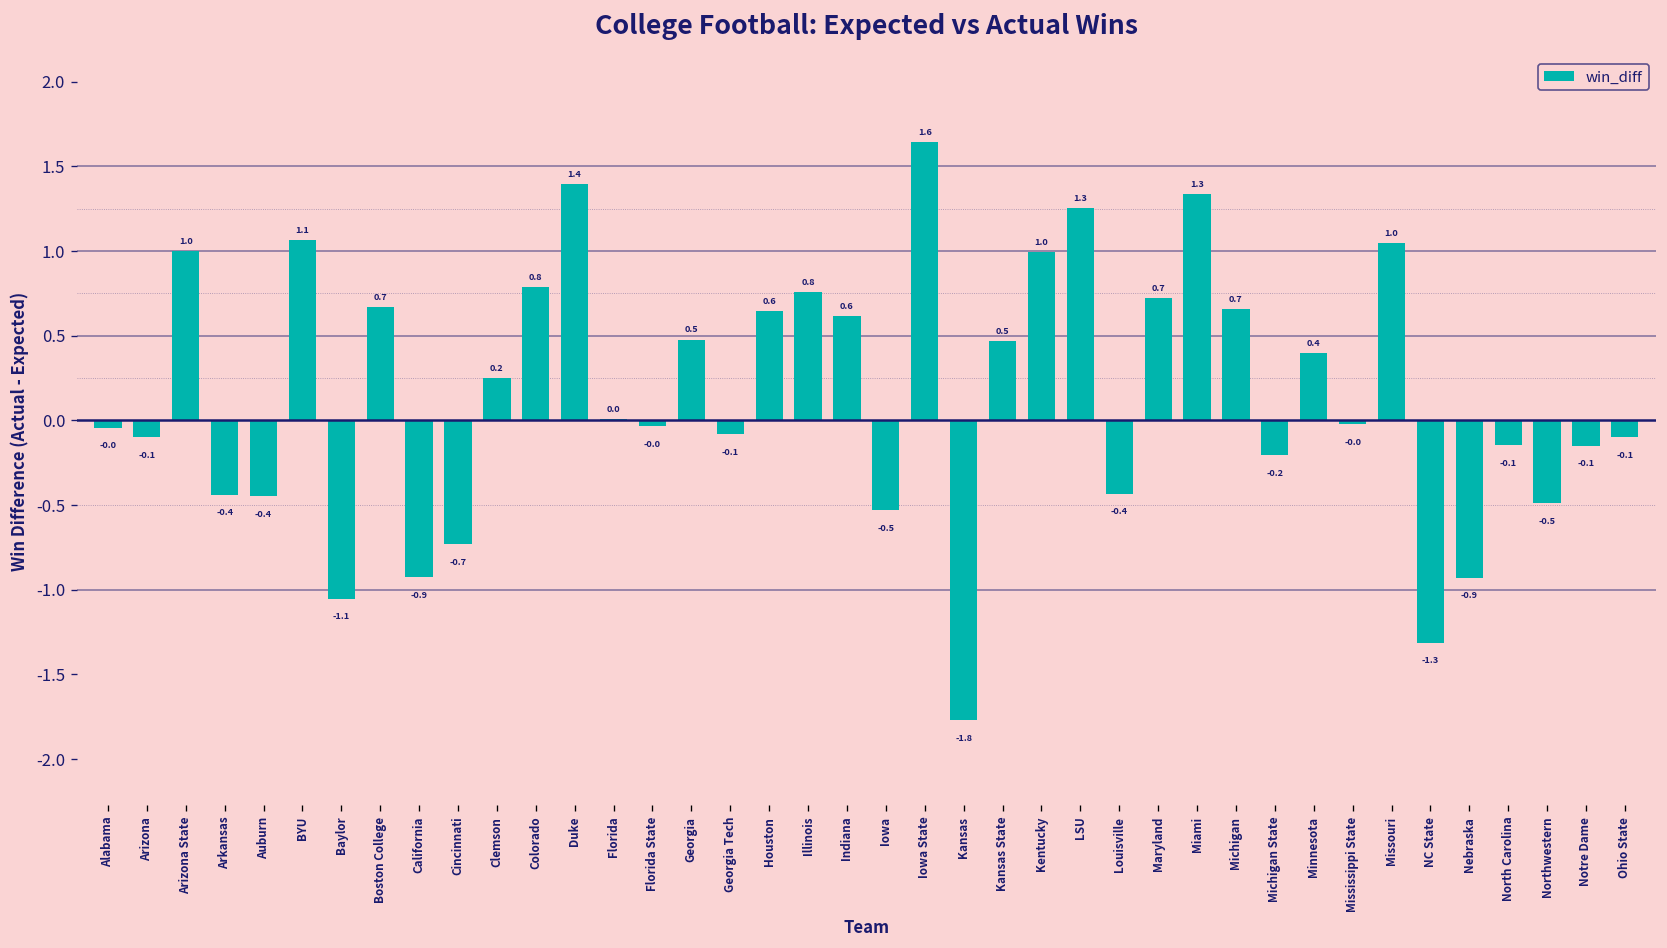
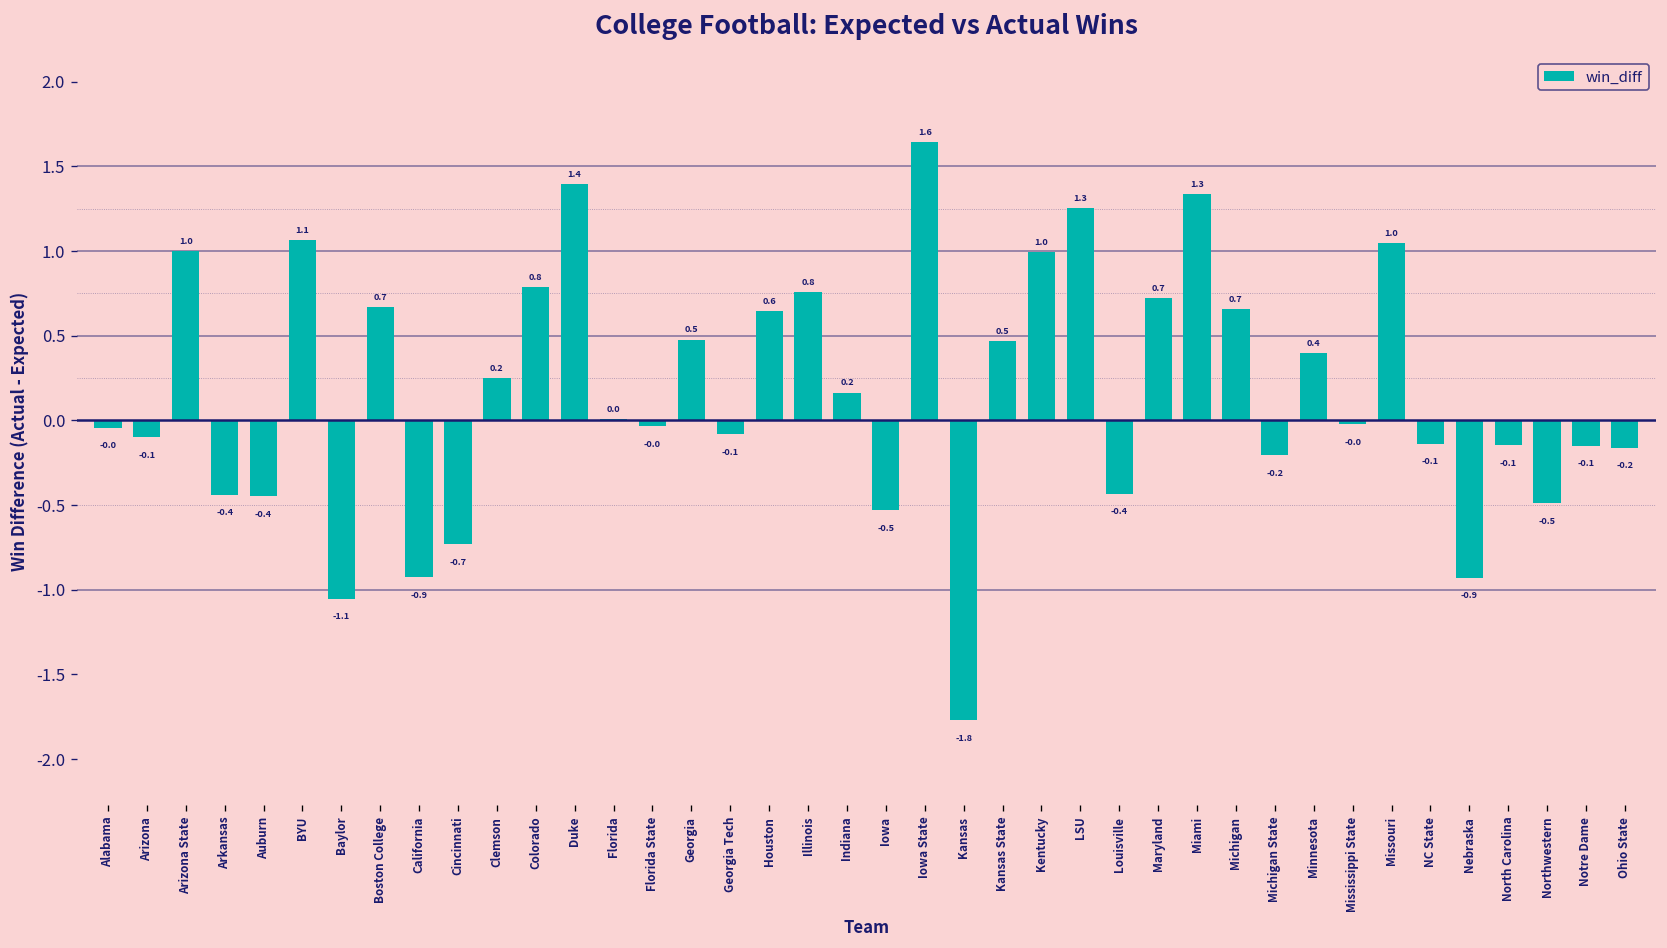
Indiana: 0.6 -> 0.2
NC State: -1.3 -> -0.1
Ohio State: -0.1 -> -0.2
